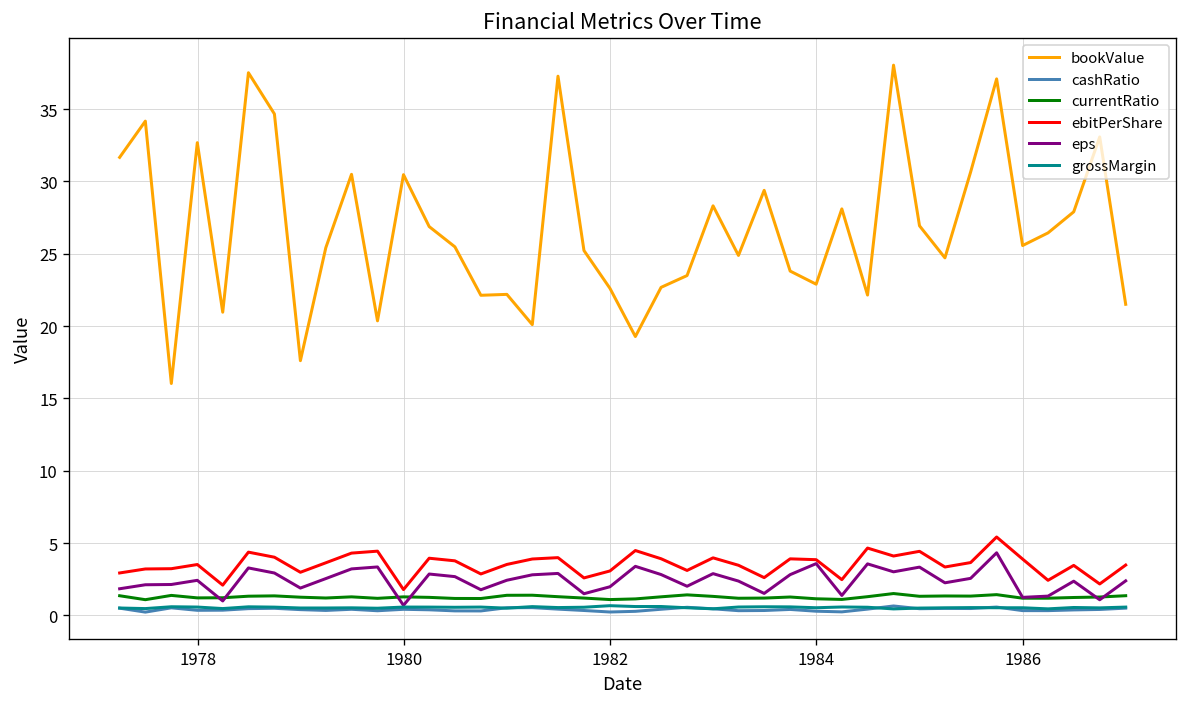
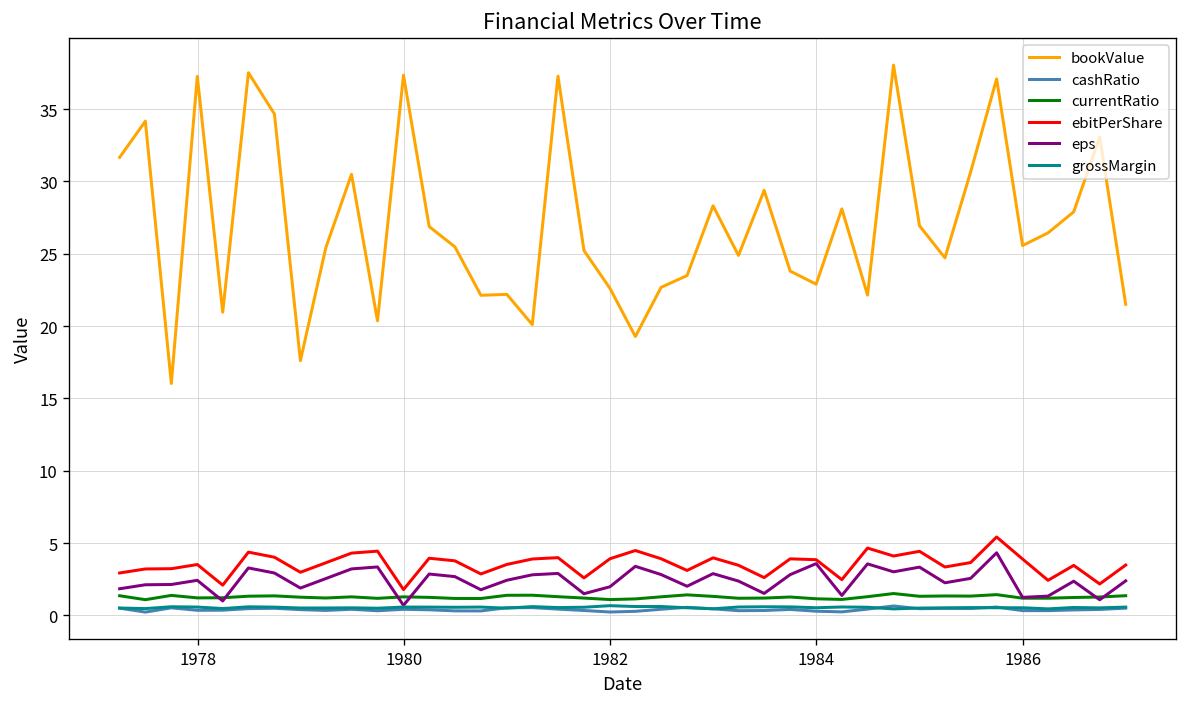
bookValue, 1978: 32.7 -> 37.3
bookValue, 1980: 30.5 -> 37.3
ebitPerShare, 1982: 3.1 -> 3.9
